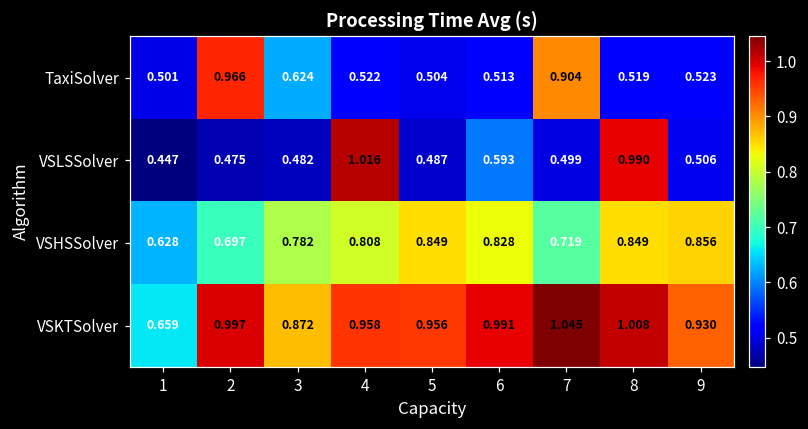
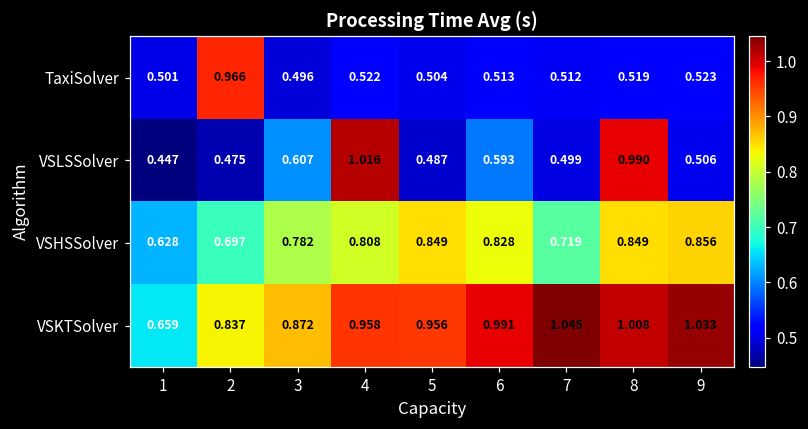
TaxiSolver, 3: 0.624 -> 0.496
TaxiSolver, 7: 0.904 -> 0.512
VSLSSolver, 3: 0.482 -> 0.607
VSKTSolver, 2: 0.997 -> 0.837
VSKTSolver, 9: 0.930 -> 1.033
